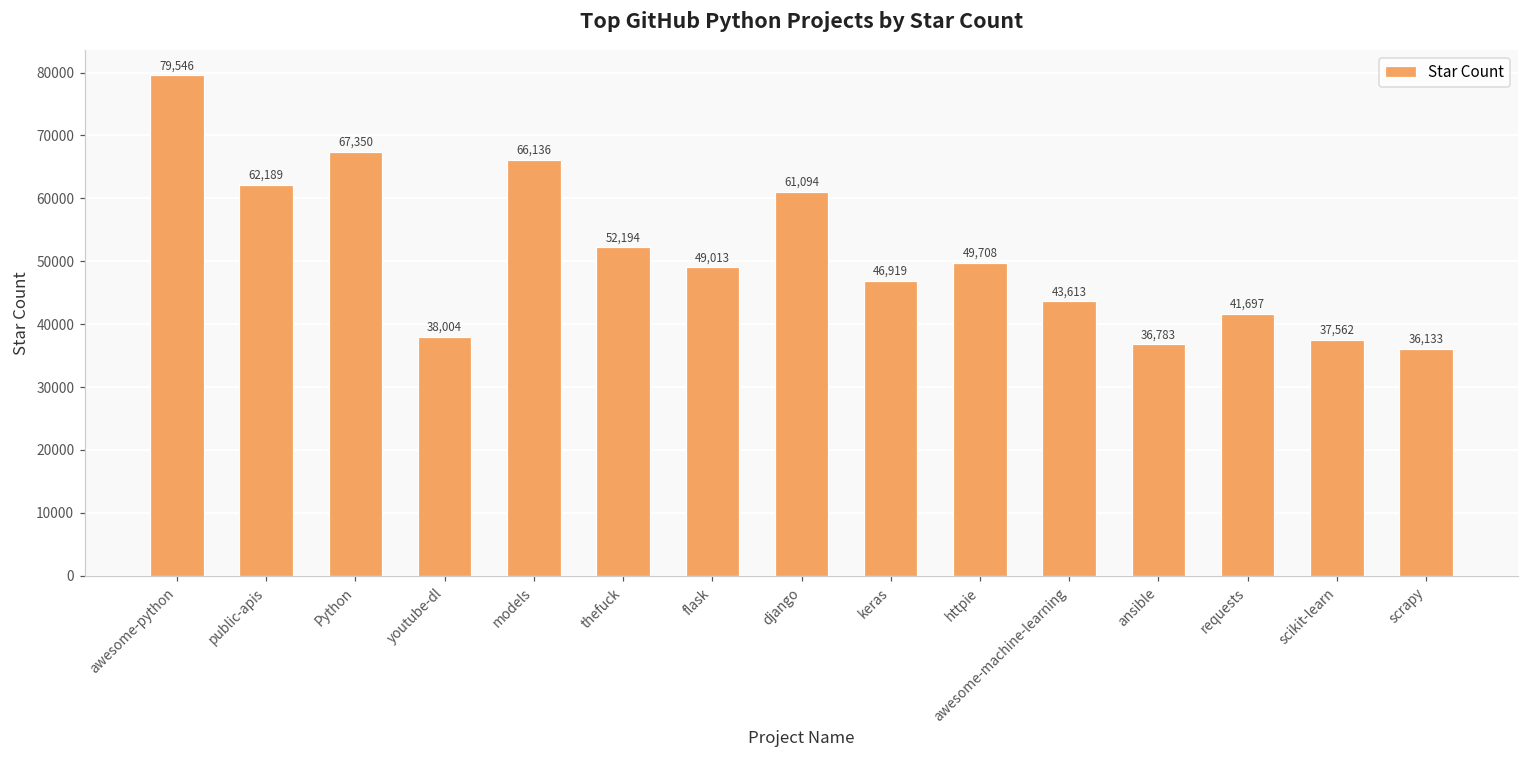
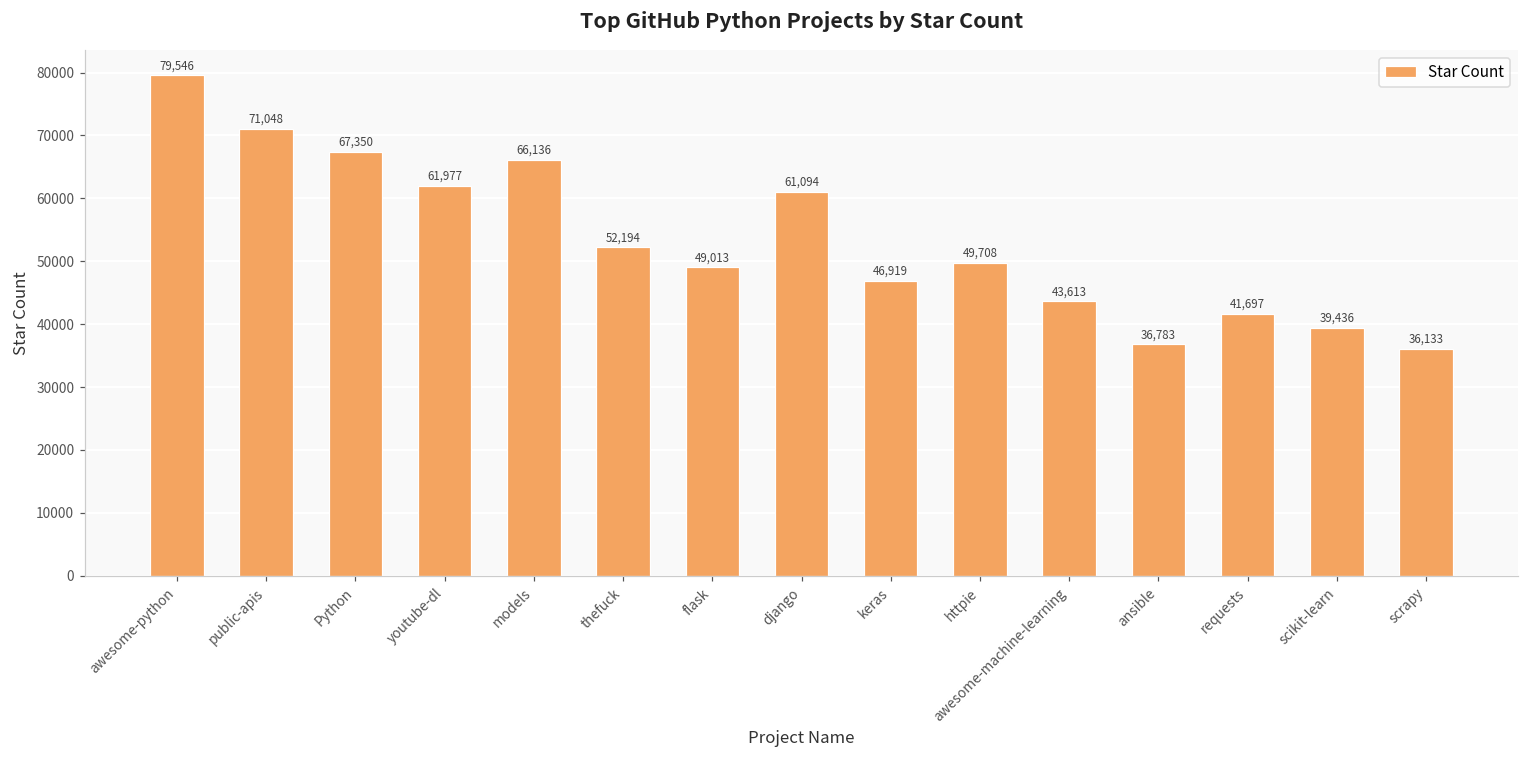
public-apis: 62,189 -> 71,048
youtube-dl: 38,004 -> 61,977
scikit-learn: 37,562 -> 39,436
